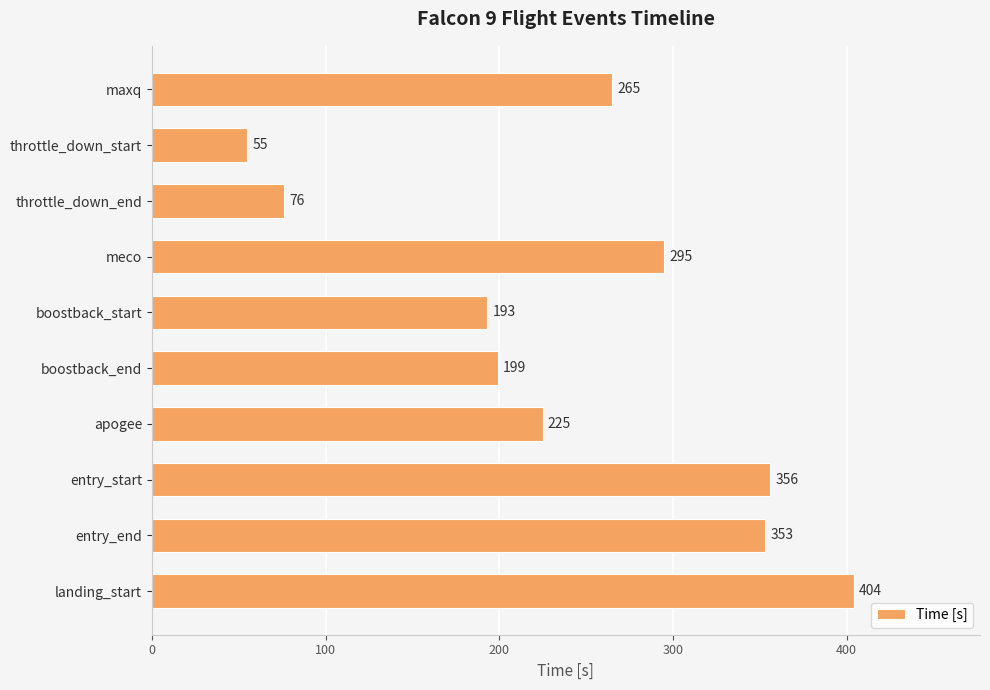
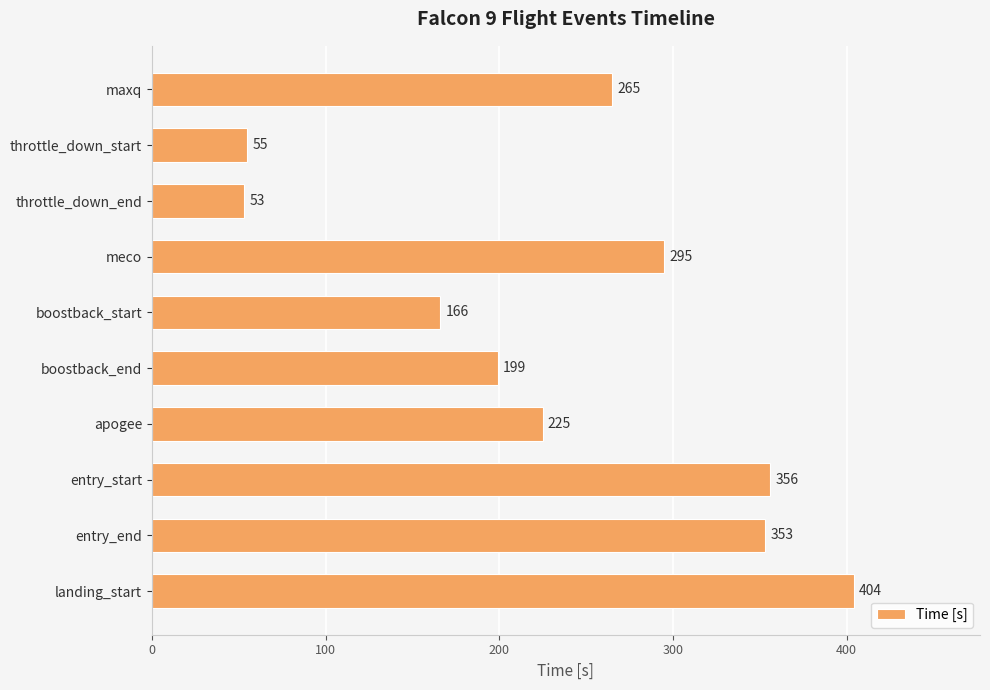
throttle_down_end: 76 -> 53
boostback_start: 193 -> 166
